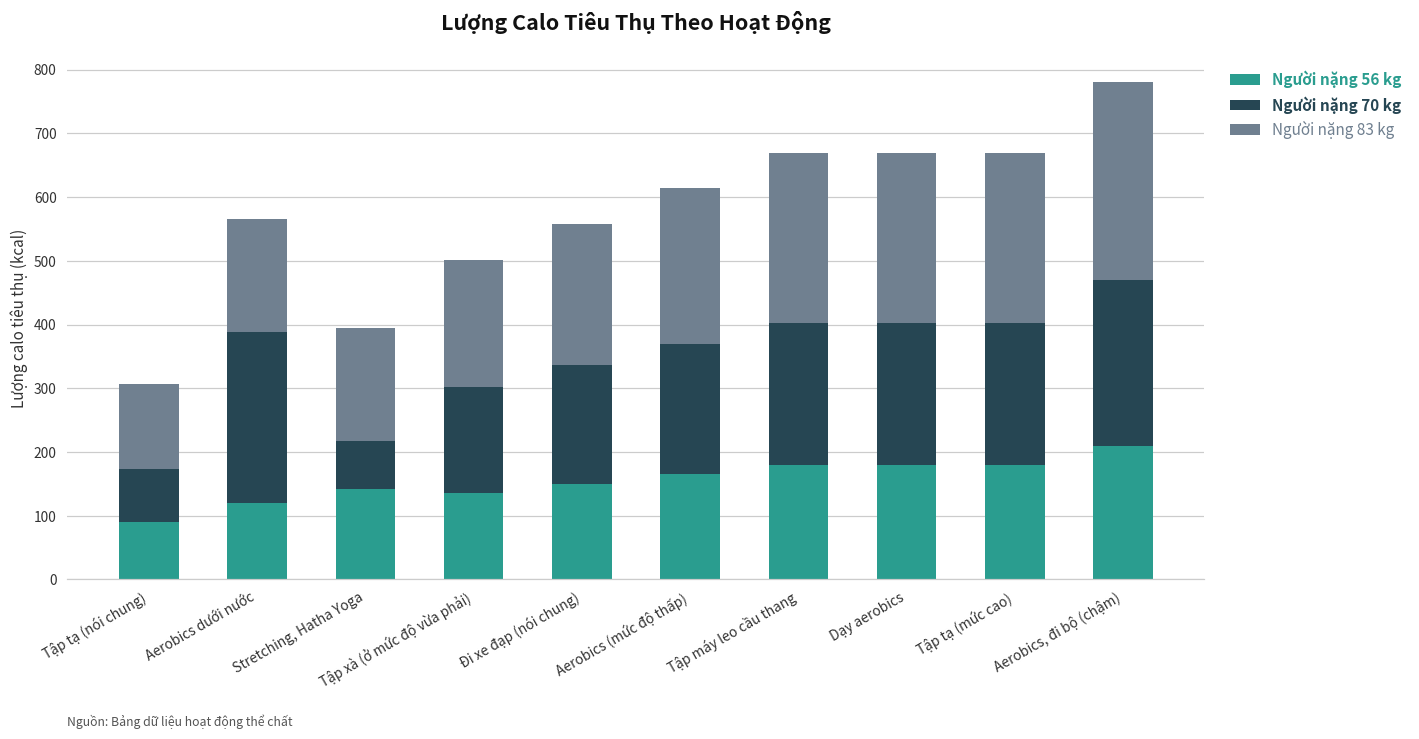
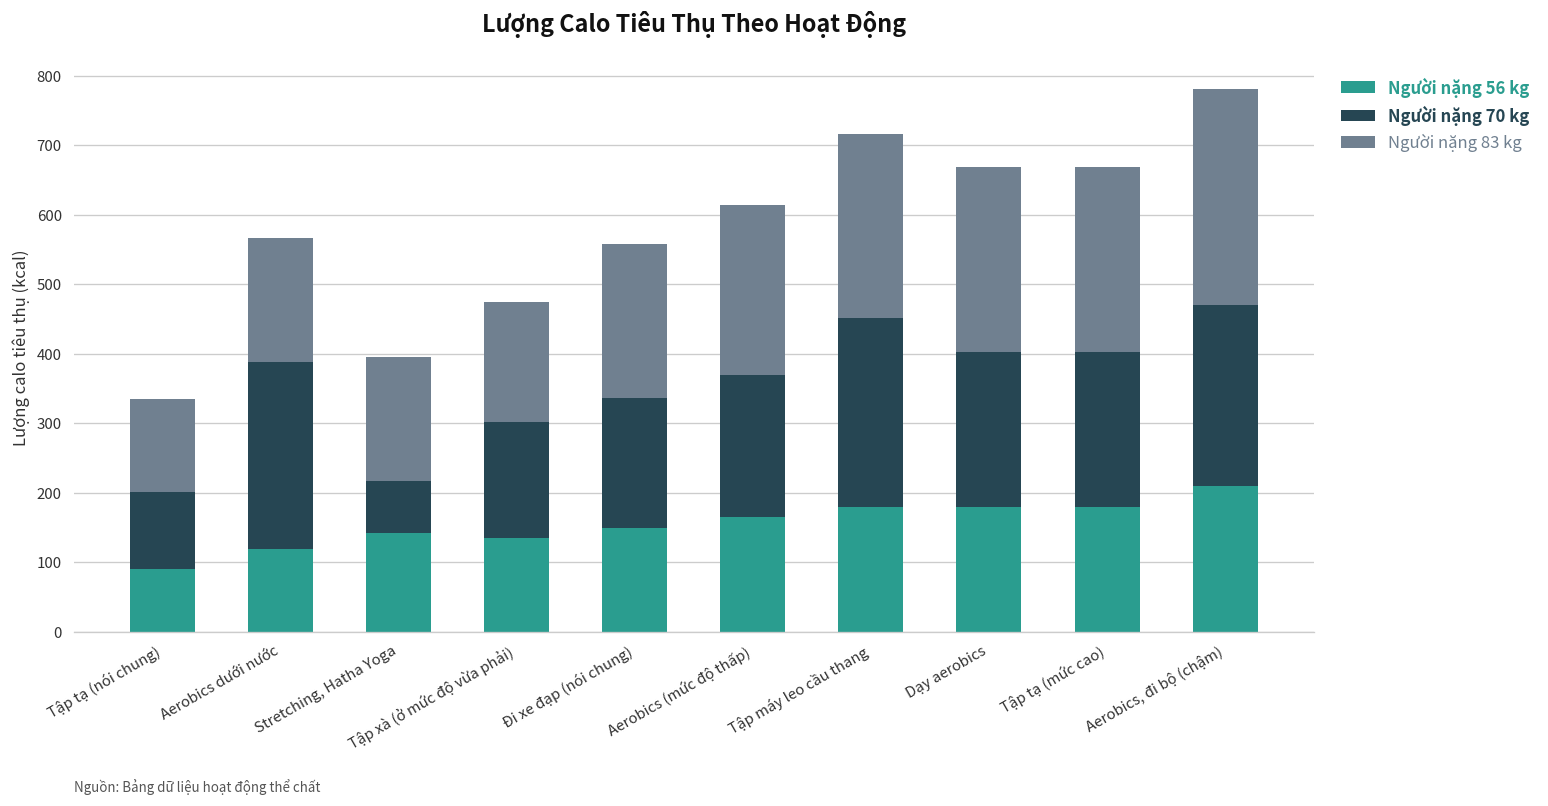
Người nặng 70 kg, Tập tạ (nói chung): 80 -> 110
Người nặng 83 kg, Tập xà (ở mức độ vừa phải): 200 -> 170
Người nặng 70 kg, Tập máy leo cầu thang: 220 -> 270
